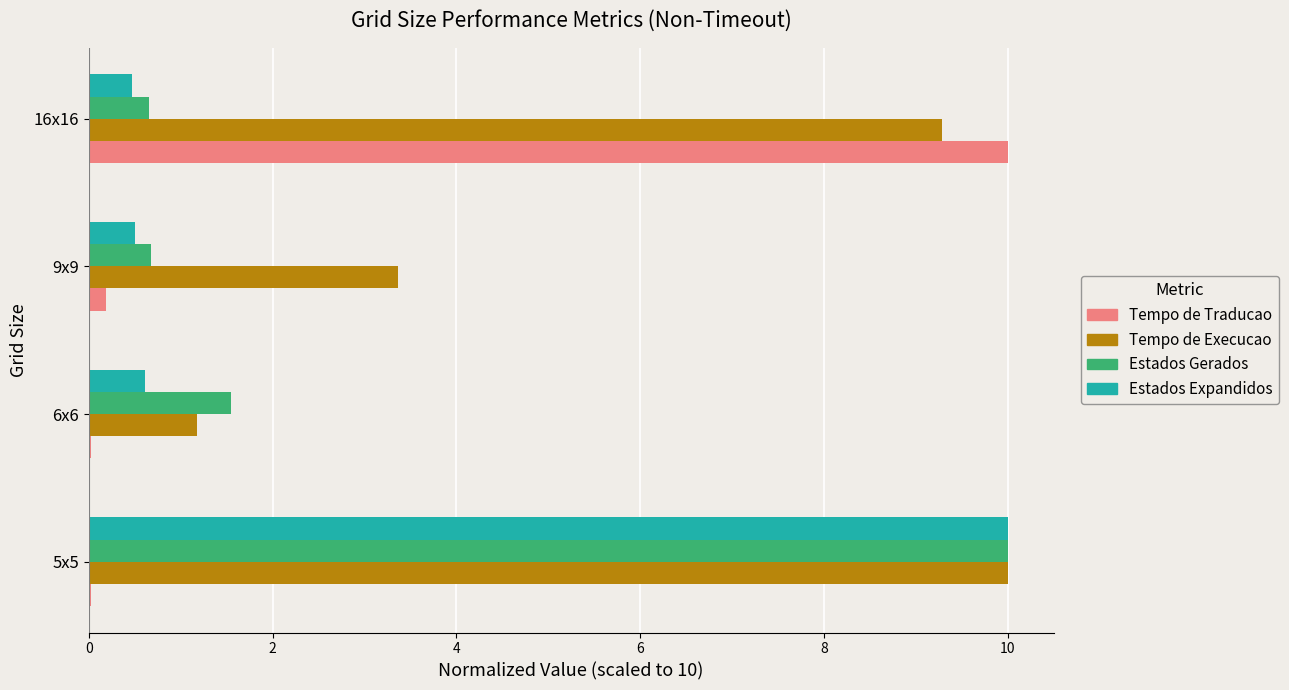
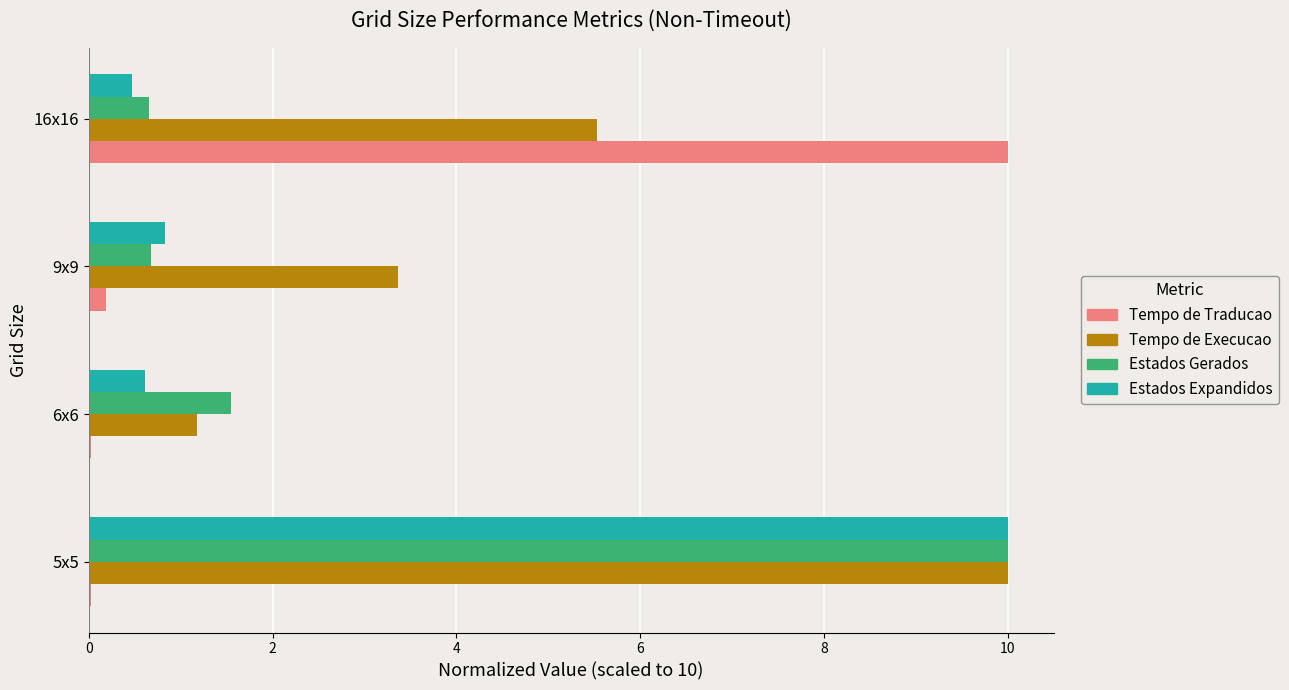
Tempo de Execucao, 16x16: 9.3 -> 5.5
Estados Expandidos, 9x9: 0.5 -> 0.8
